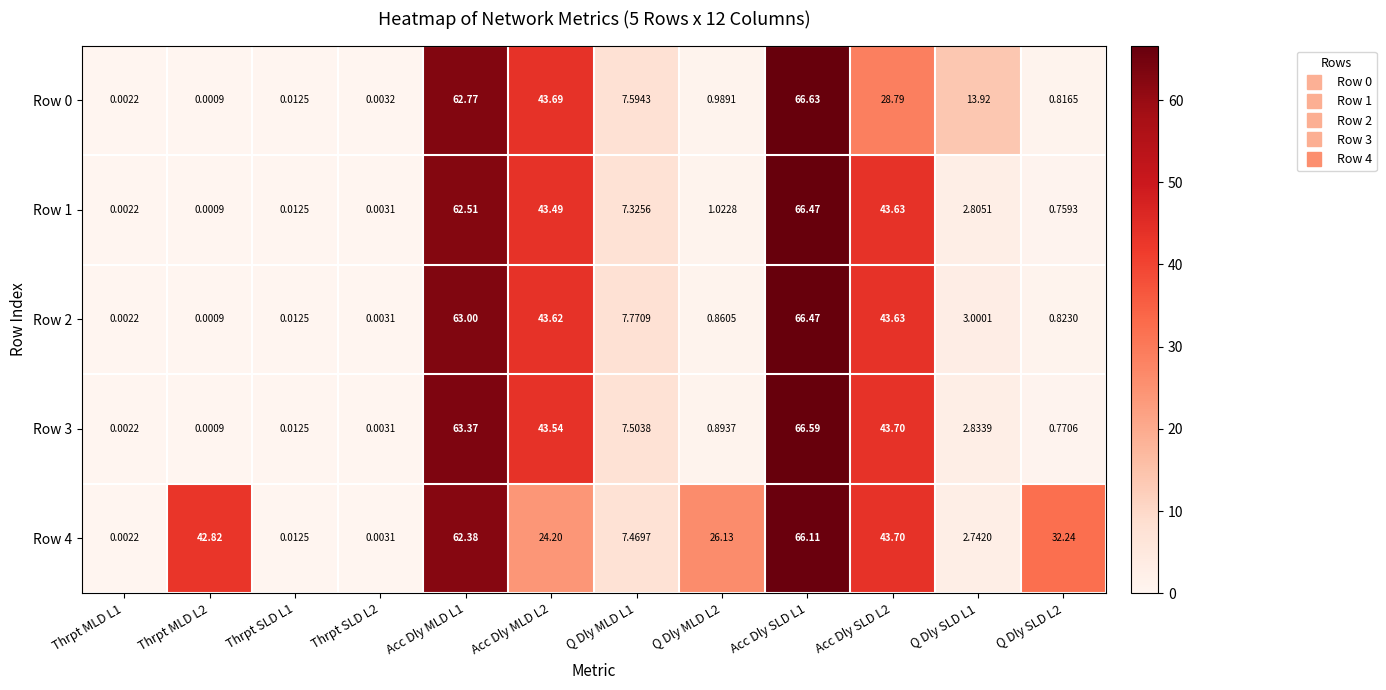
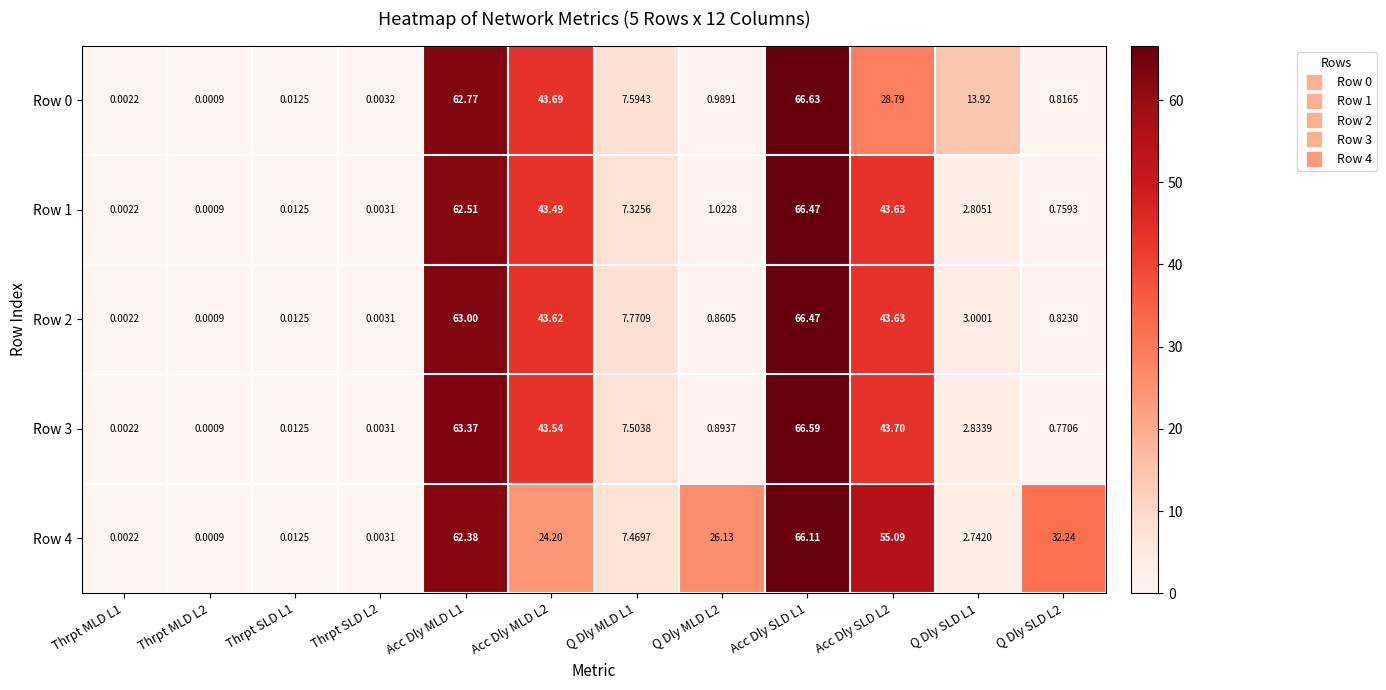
Row 4, Thrpt MLD L2: 42.82 -> 0.0009
Row 4, Acc Dly SLD L2: 43.70 -> 55.09
